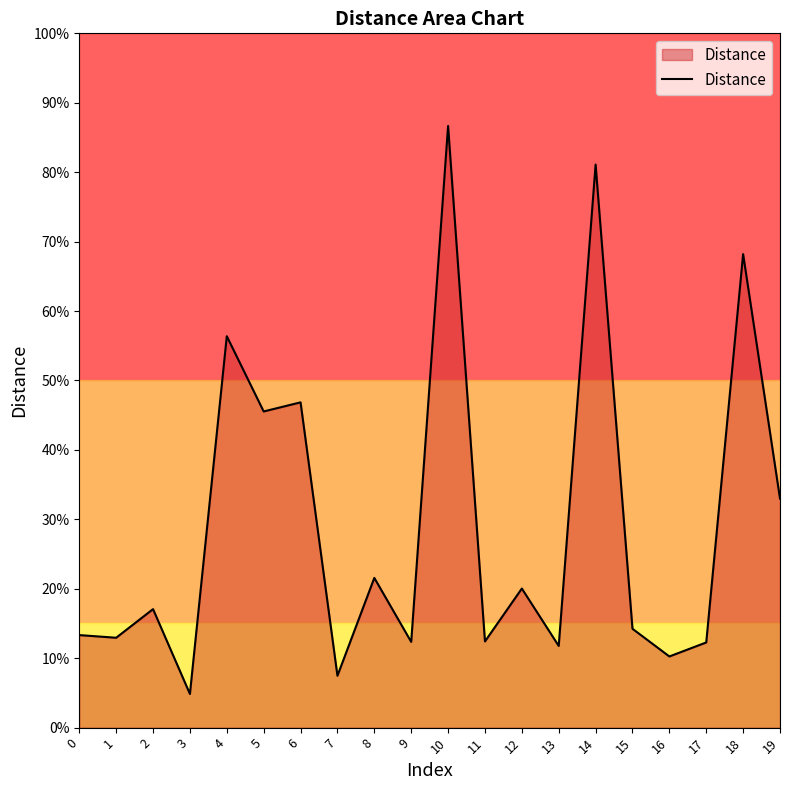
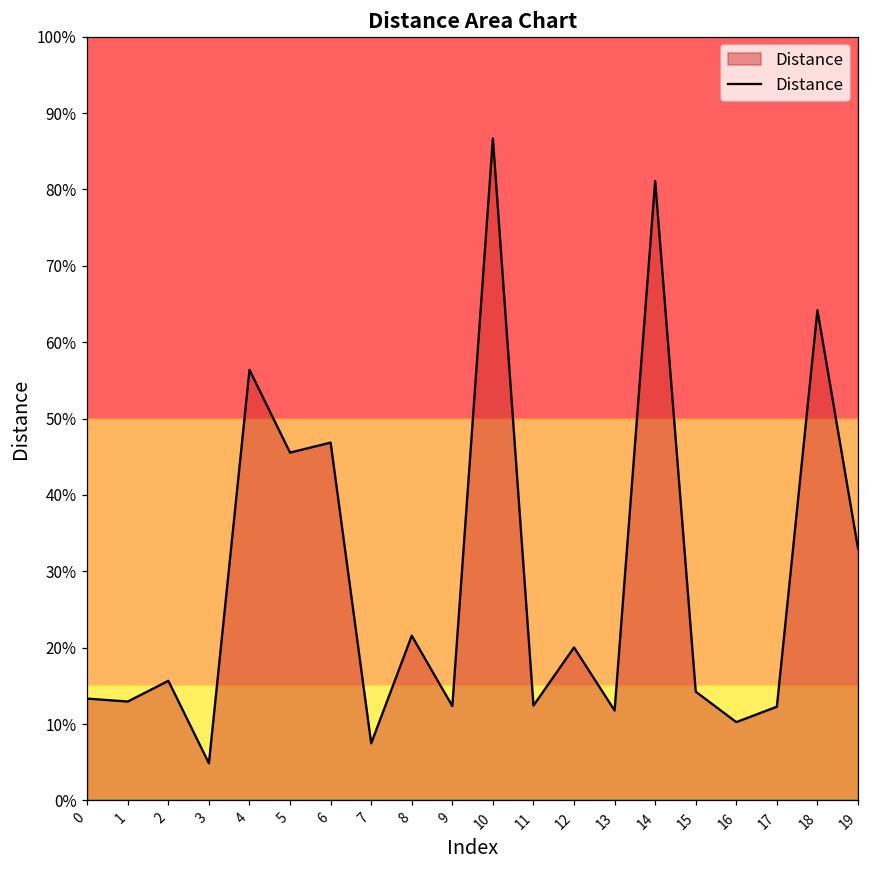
2: 17% -> 16%
18: 68% -> 64%
